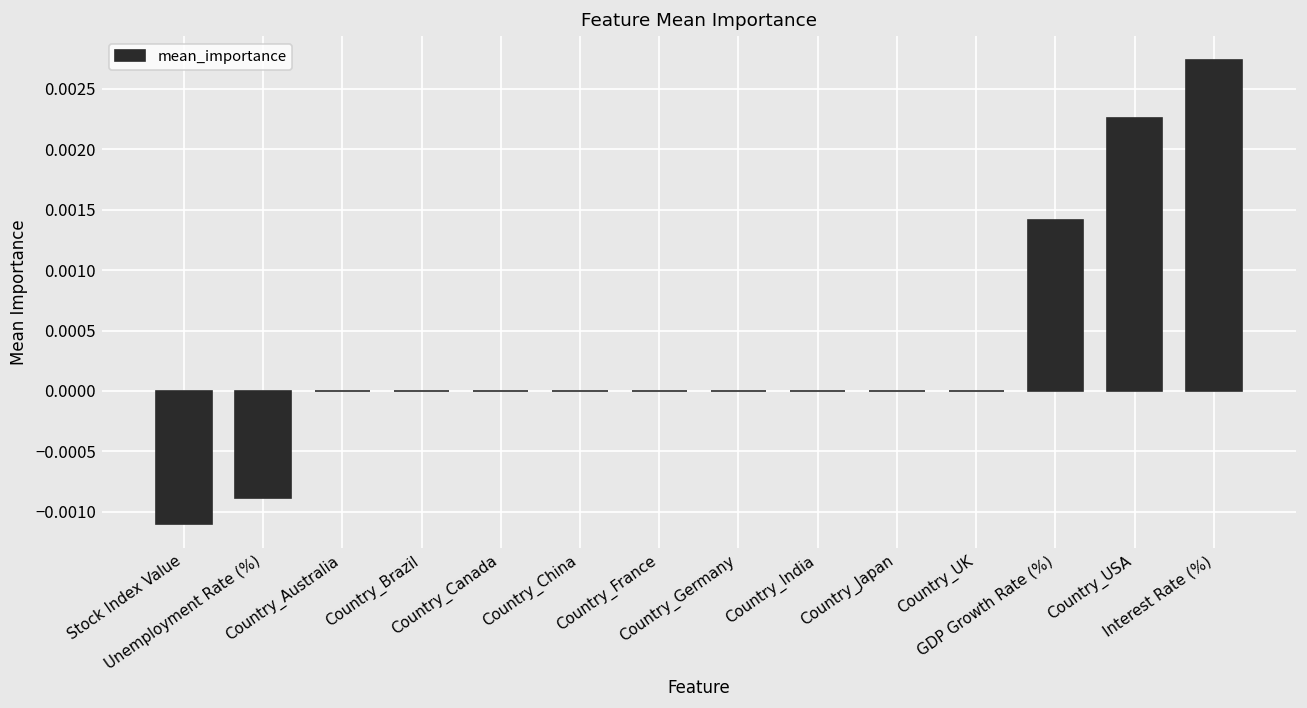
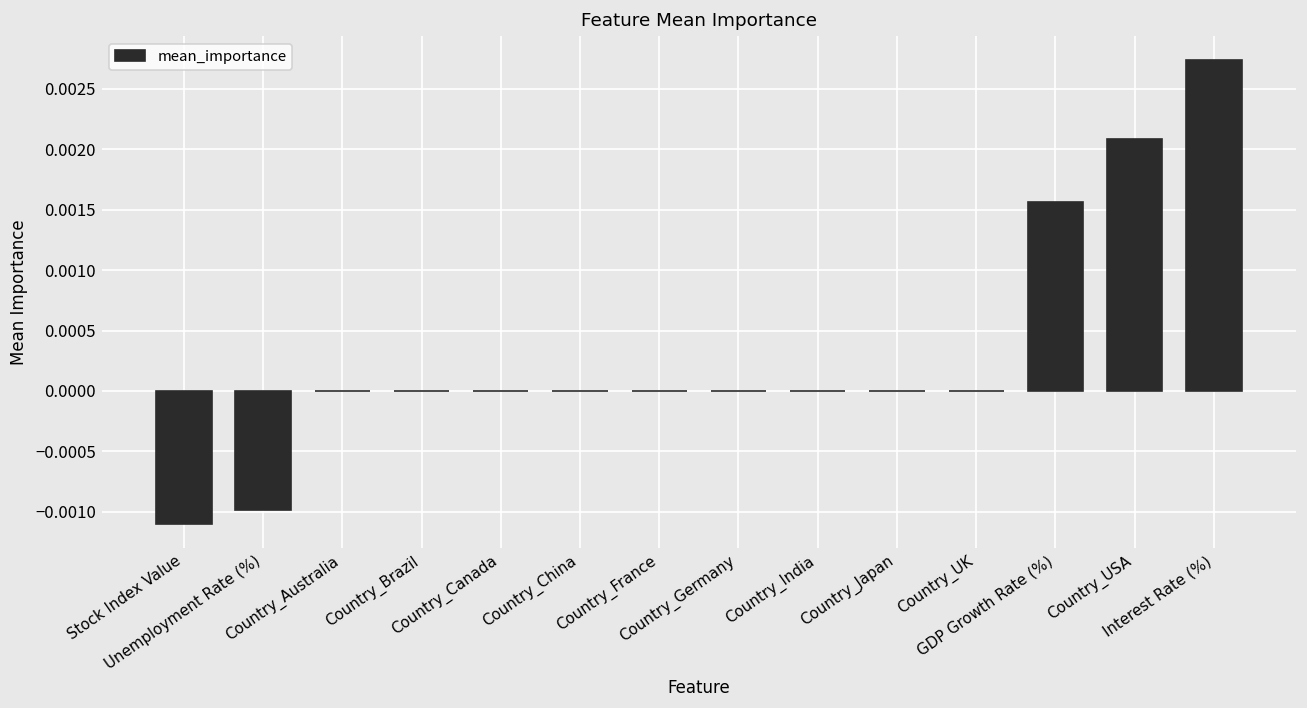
Unemployment Rate (%): -0.00089 -> -0.00098
GDP Growth Rate (%): 0.00141 -> 0.00156
Country_USA: 0.00226 -> 0.00208
